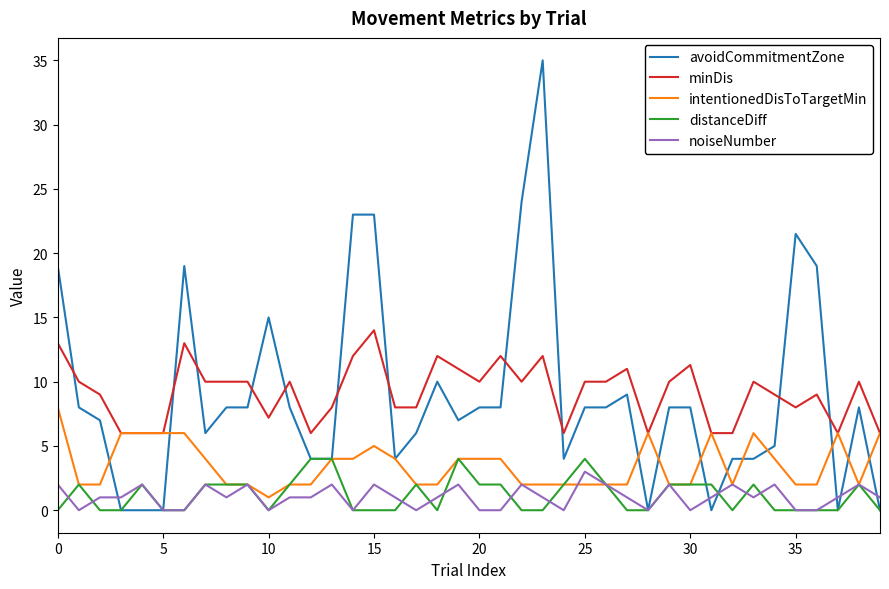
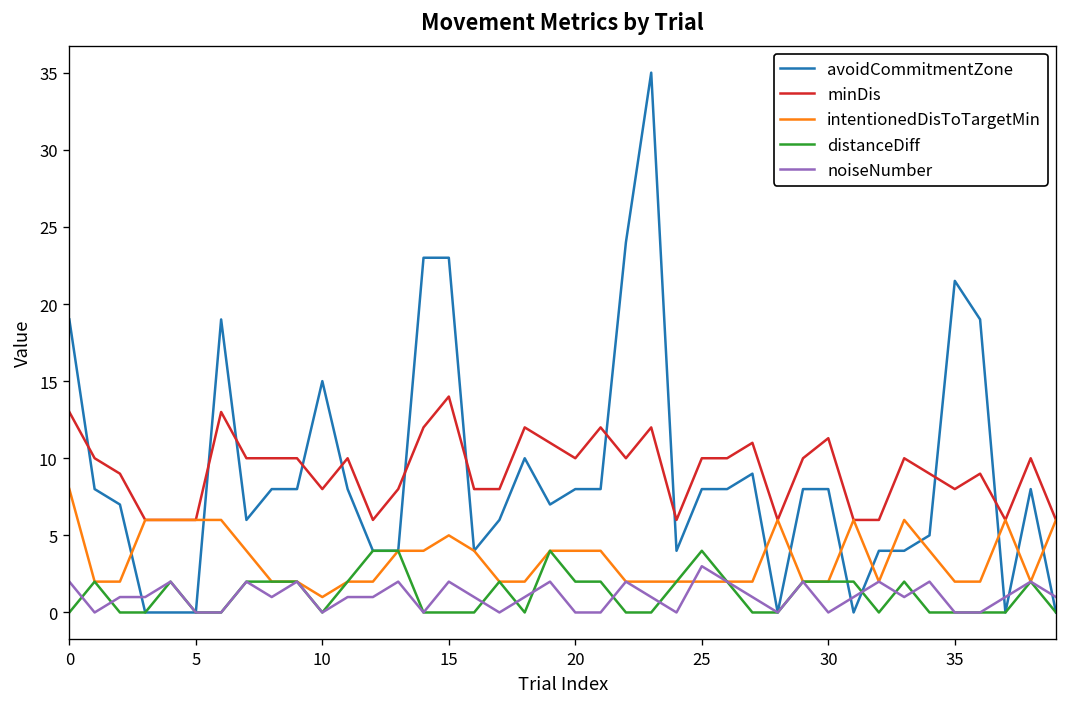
minDis, 10: 7.2 -> 8.0
